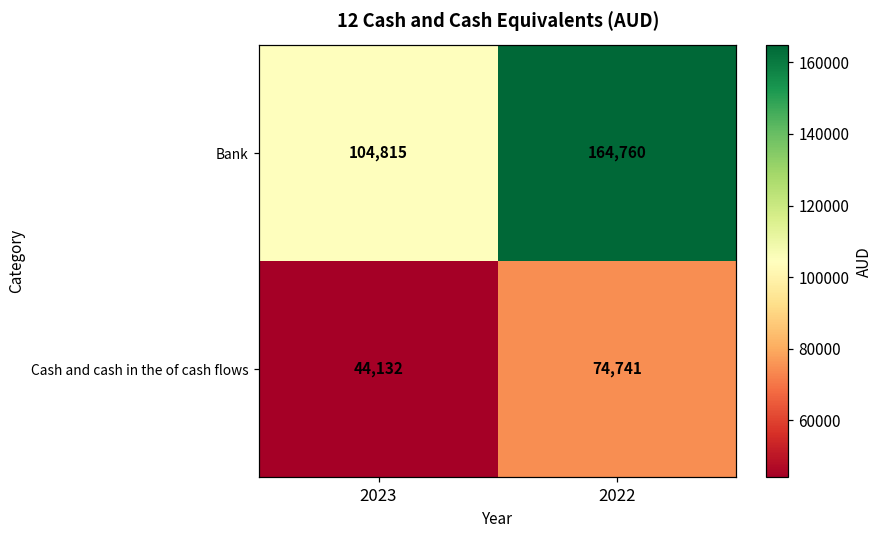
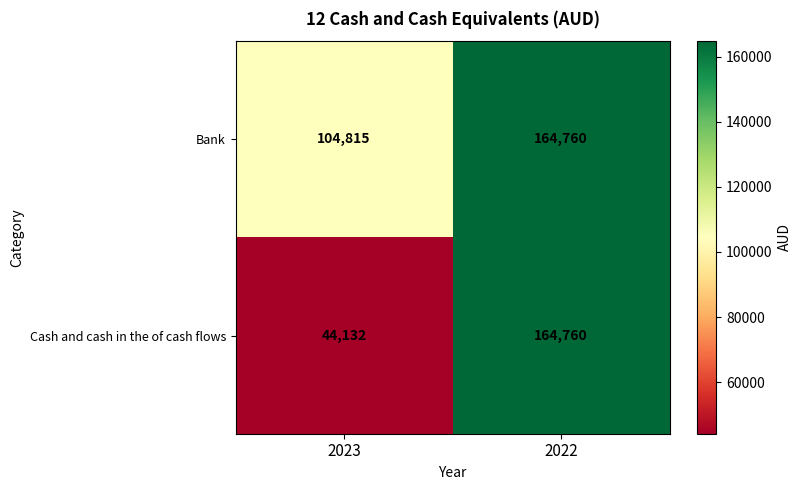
Cash and cash in the of cash flows, 2022: 74,741 -> 164,760
